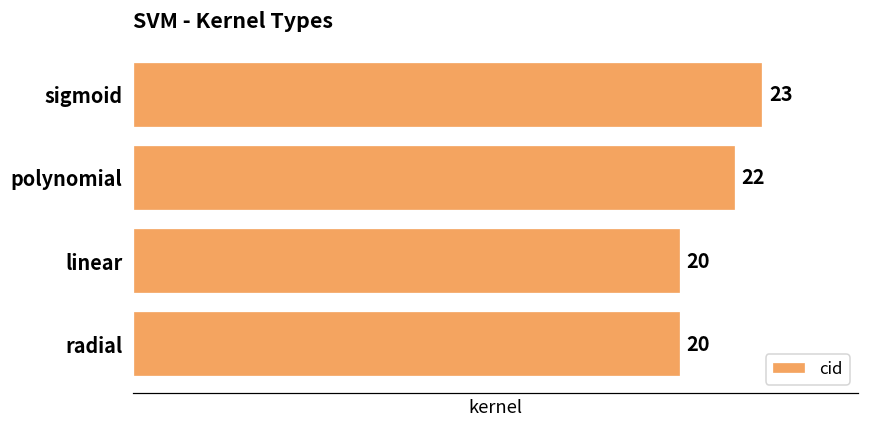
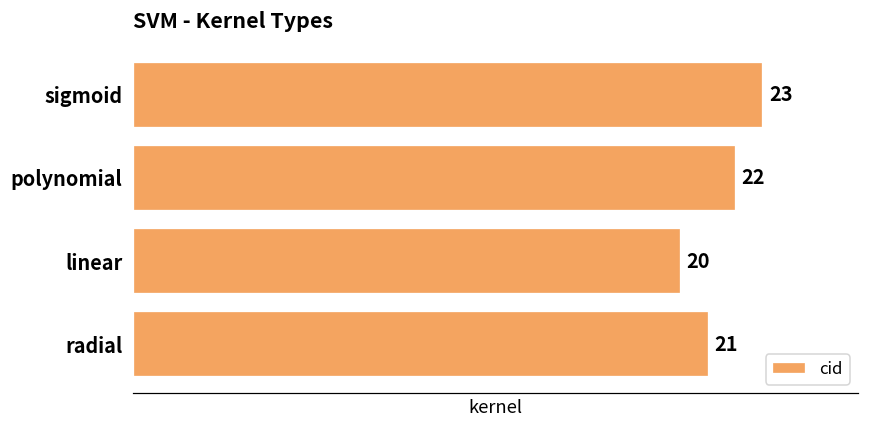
radial: 20 -> 21
